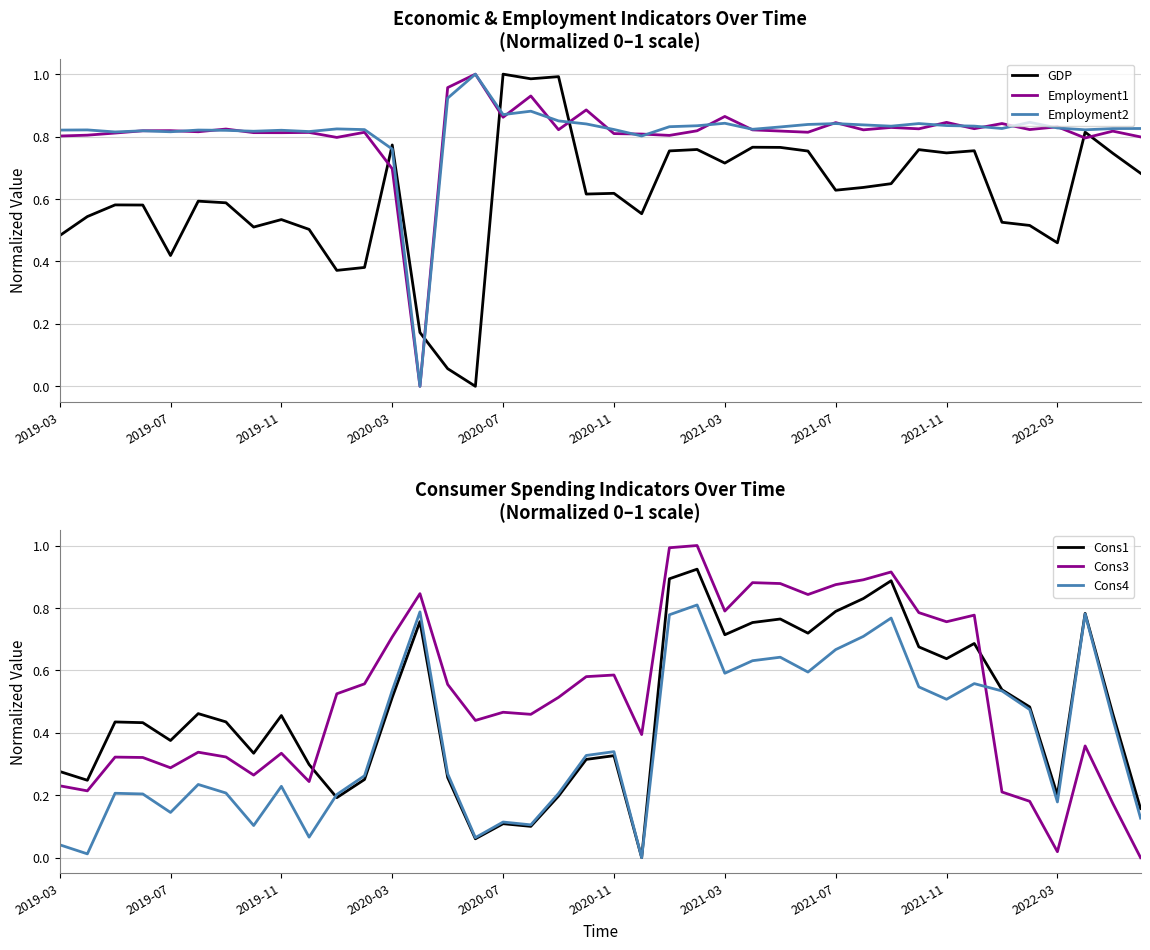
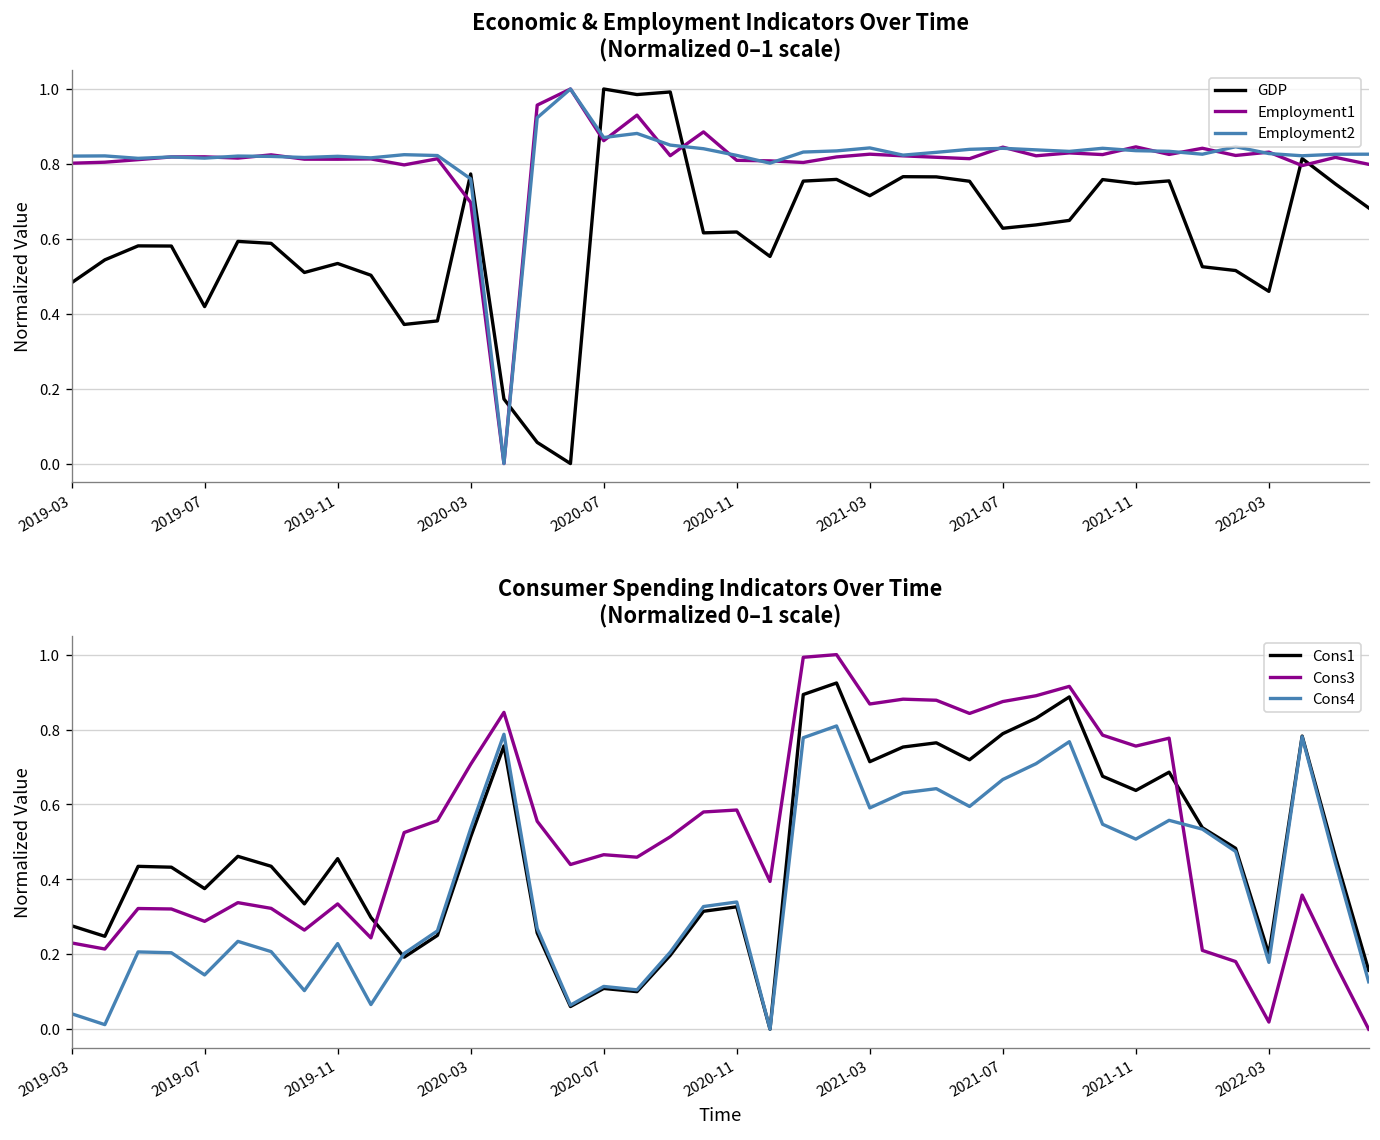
Economic & Employment Indicators Over Time (Normalized 0–1 scale), Employment1, 2021-03: 0.86 -> 0.83
Consumer Spending Indicators Over Time (Normalized 0–1 scale), Cons3, 2021-03: 0.79 -> 0.87
